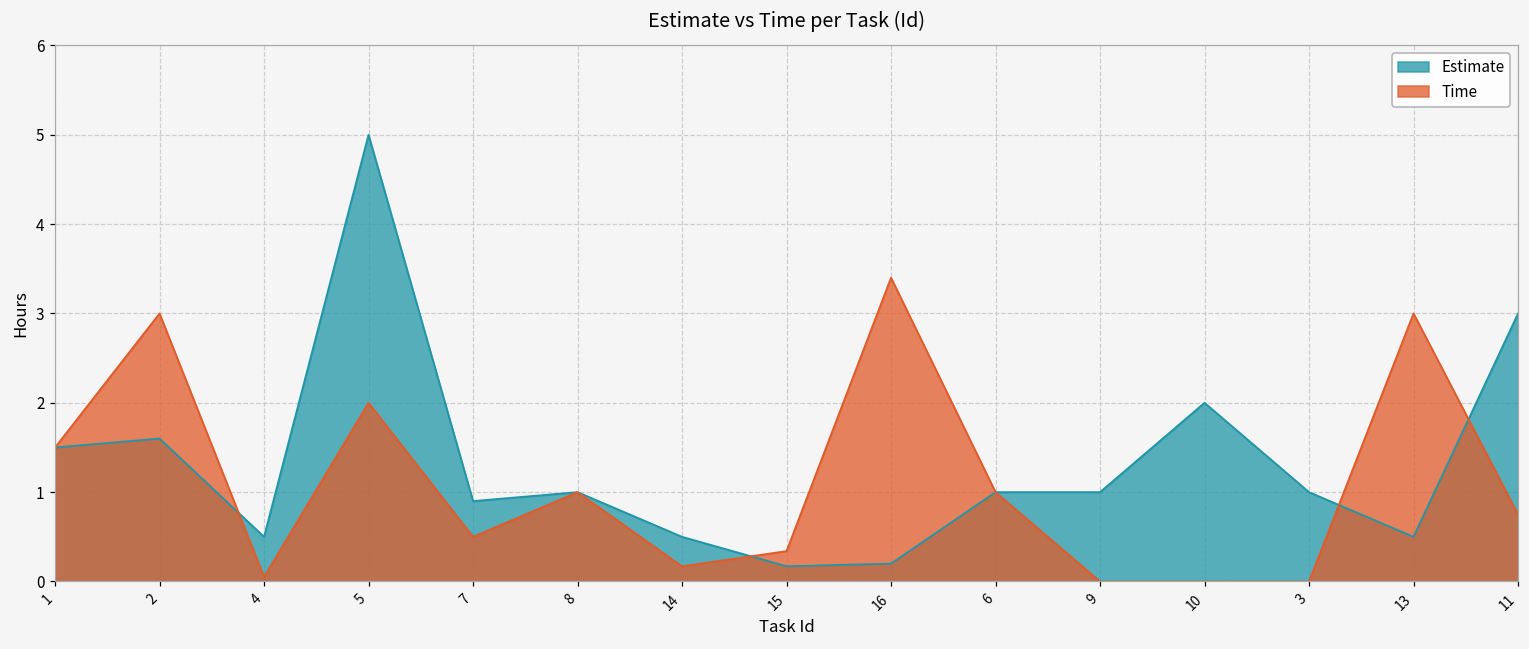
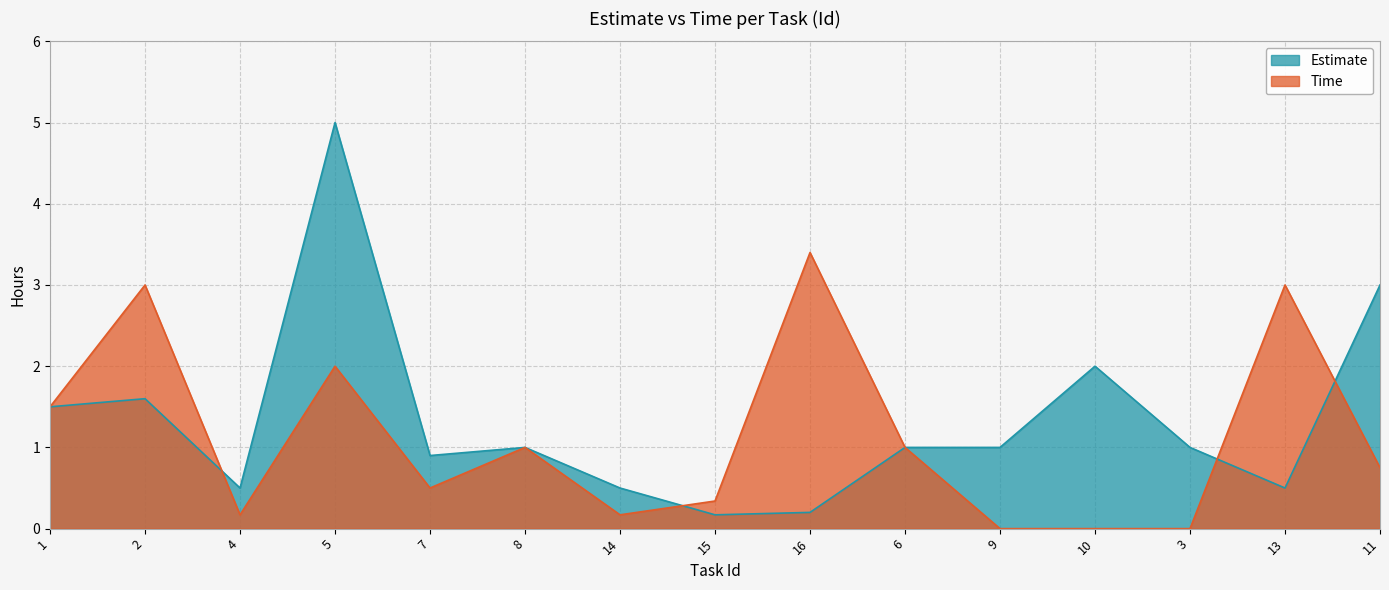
Time, 4: 0.1 -> 0.2
